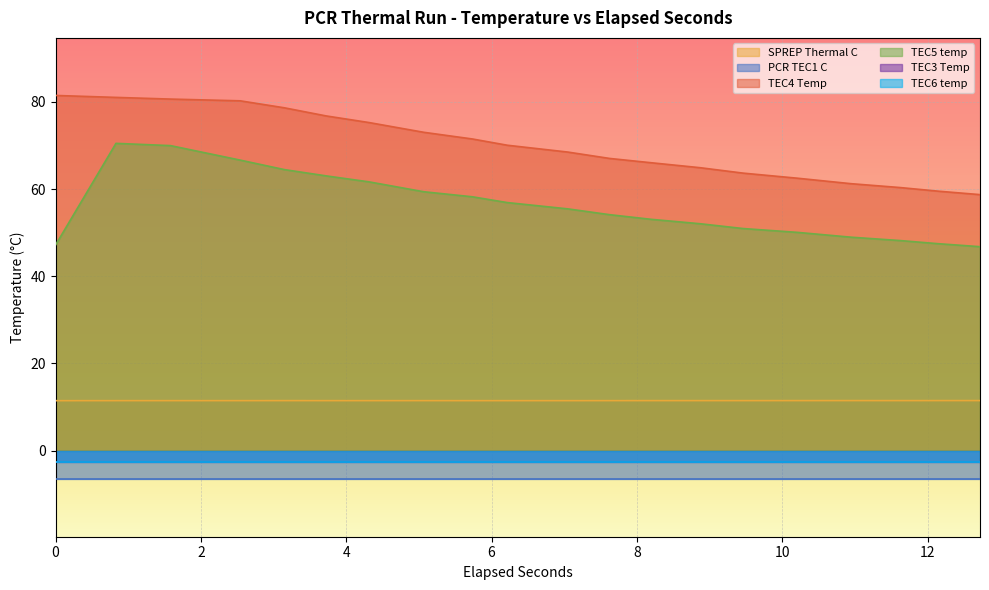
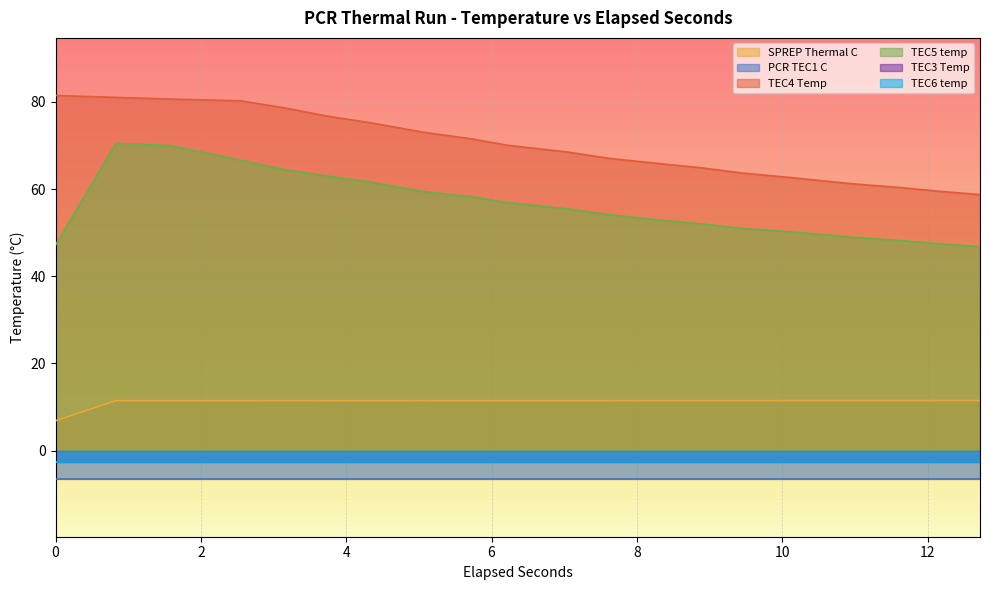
SPREP Thermal C, 0: 11 -> 7
